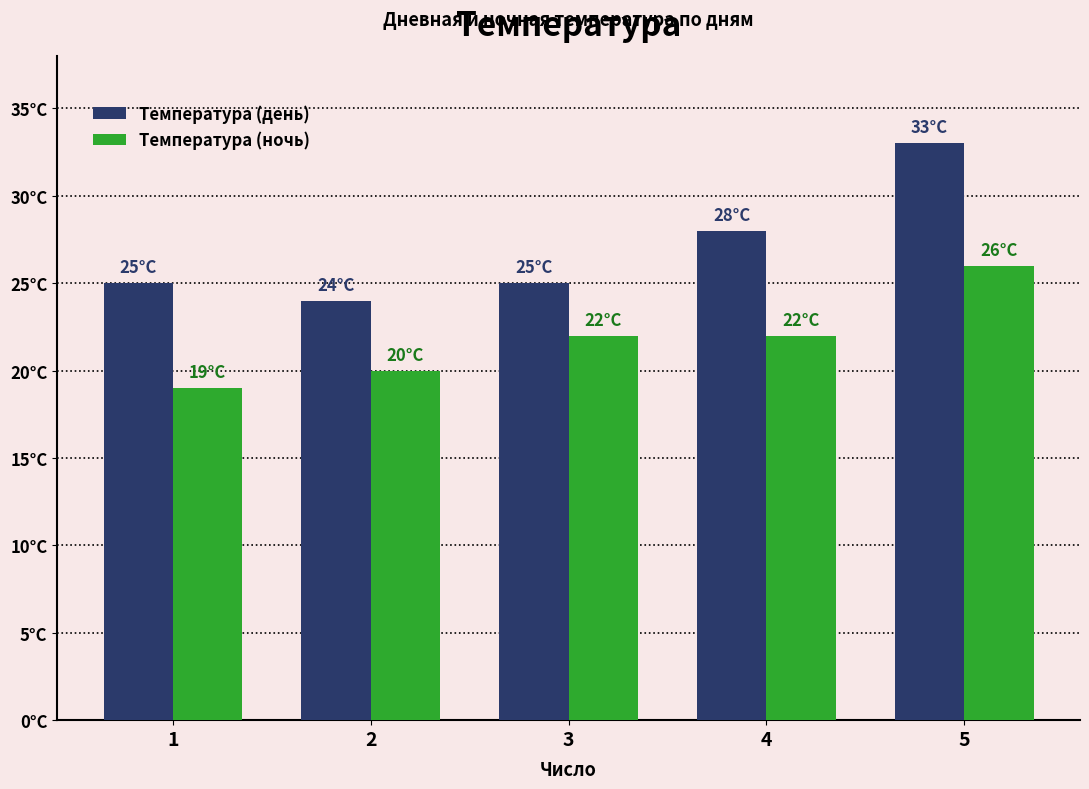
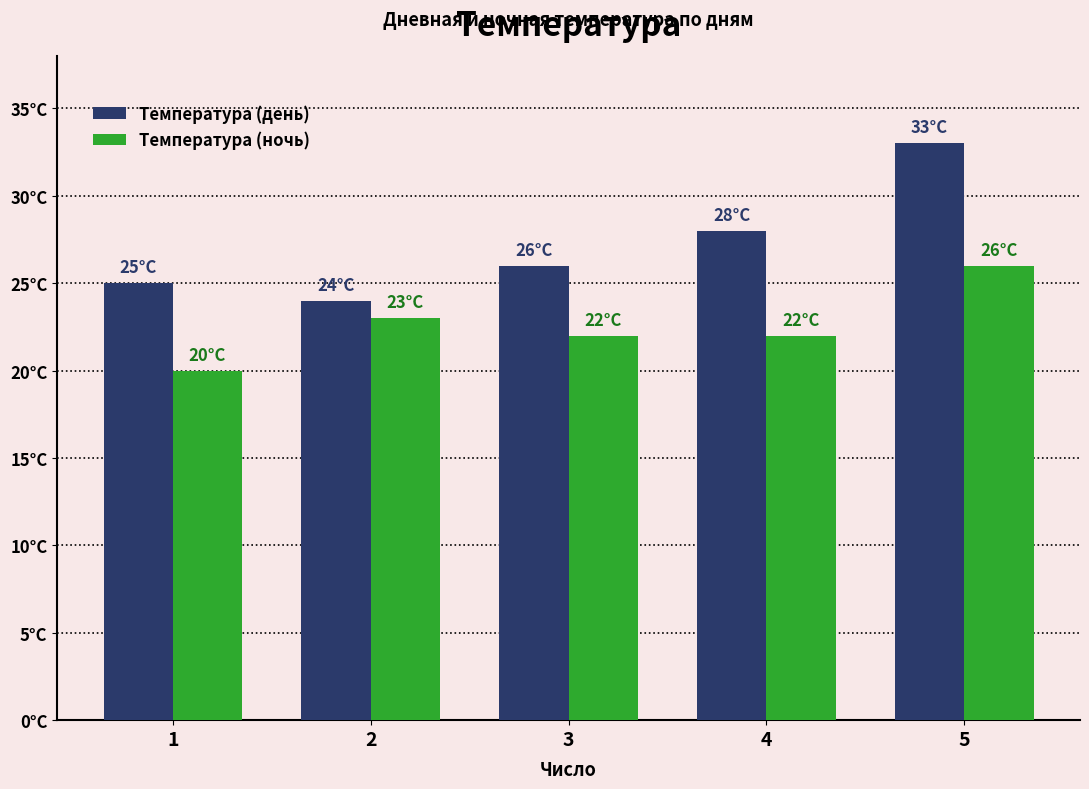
Температура (ночь), 1: 19°C -> 20°C
Температура (ночь), 2: 20°C -> 23°C
Температура (день), 3: 25°C -> 26°C
